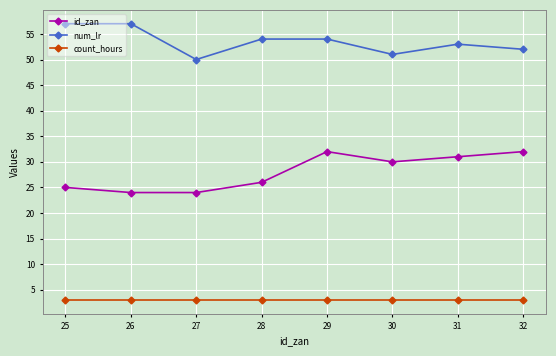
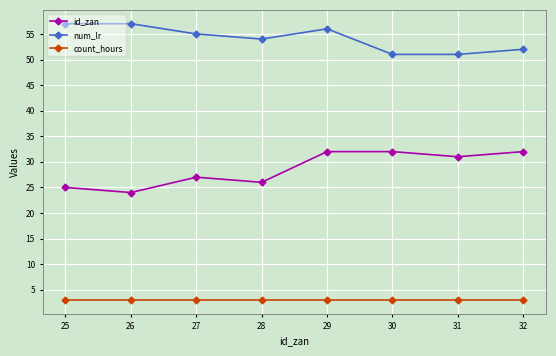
id_zan, 27: 24 -> 27
num_lr, 27: 50 -> 55
num_lr, 29: 54 -> 56
id_zan, 30: 30 -> 32
num_lr, 31: 53 -> 51
